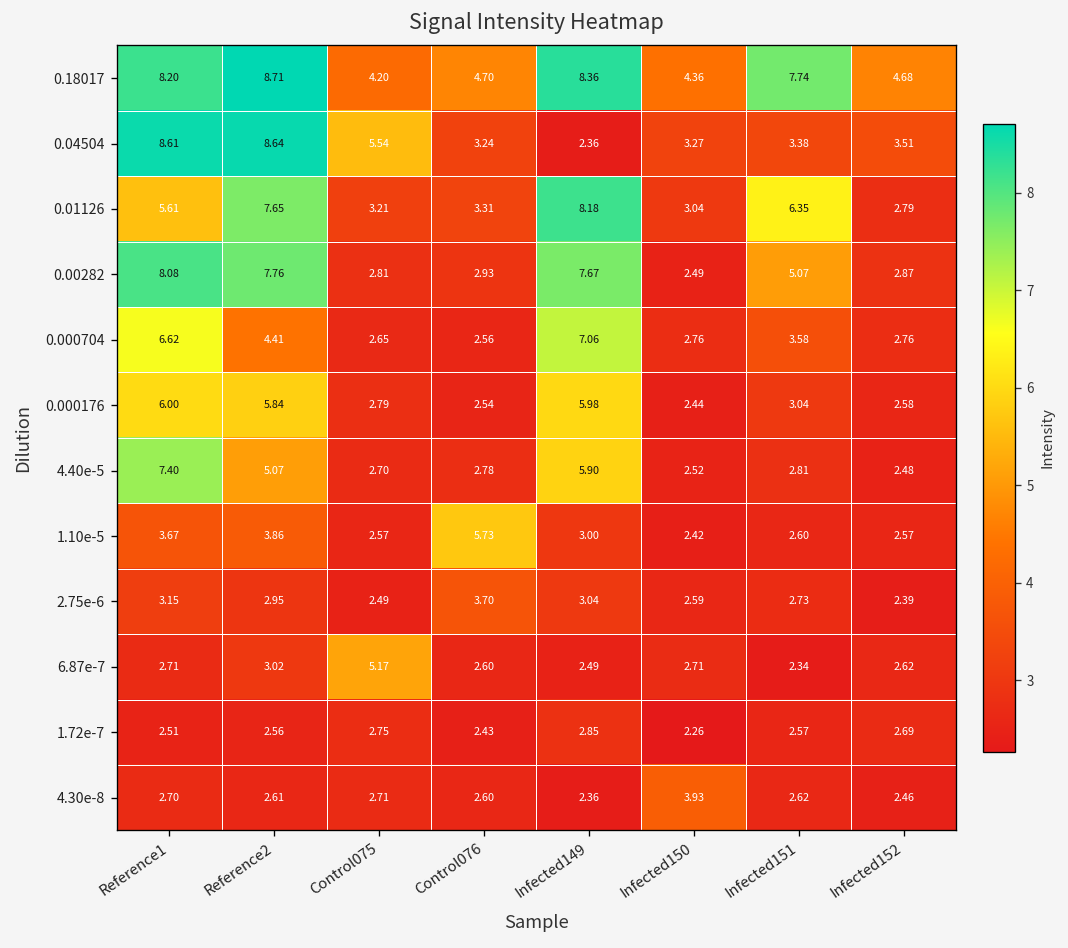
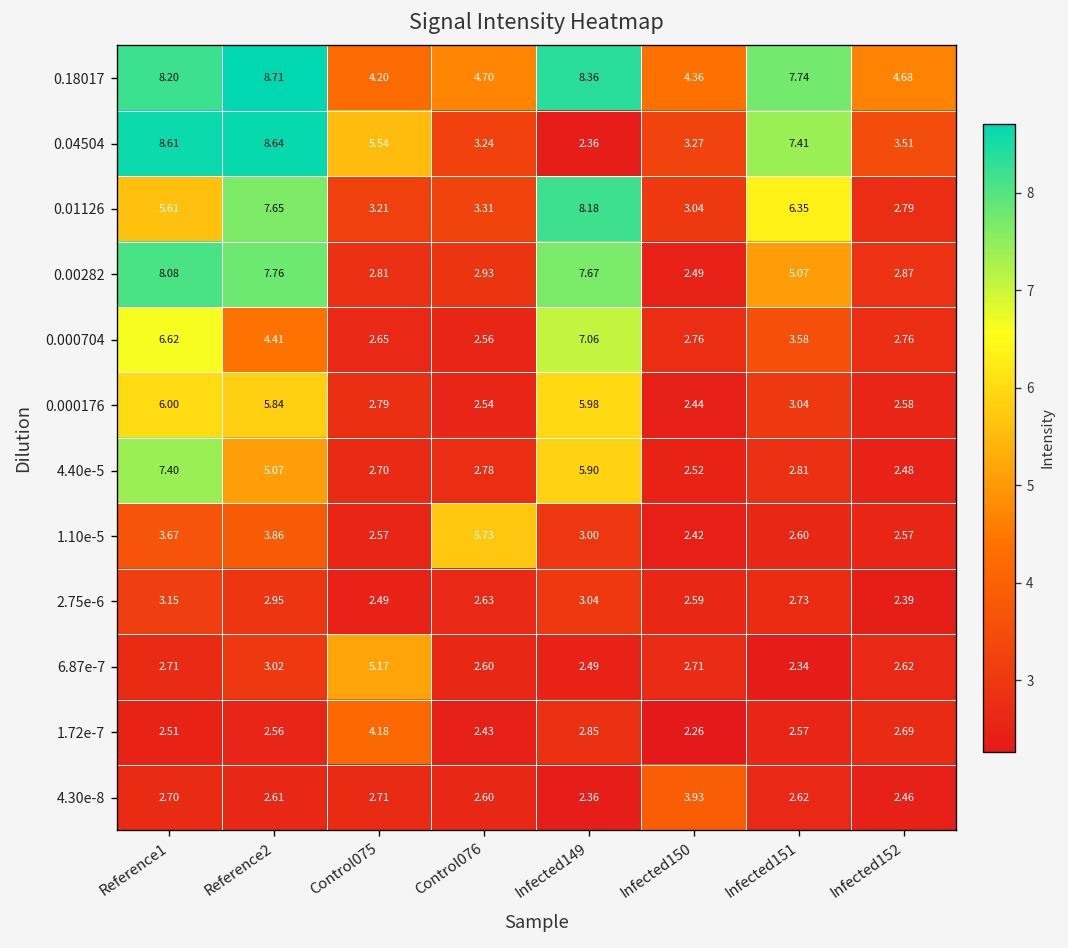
0.04504, Infected151: 3.38 -> 7.41
2.75e-6, Control076: 3.70 -> 2.63
1.72e-7, Control075: 2.75 -> 4.18
